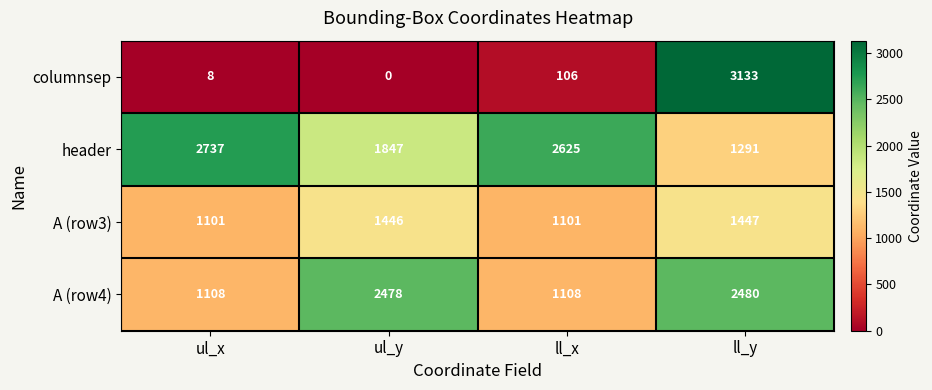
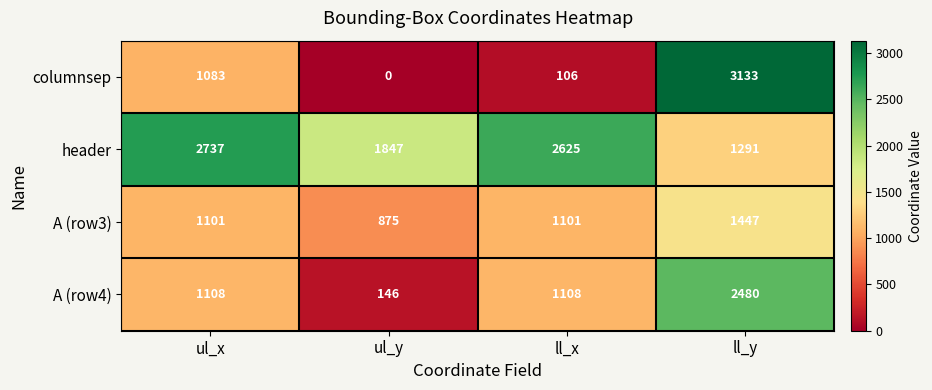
columnsep, ul_x: 8 -> 1083
A (row3), ul_y: 1446 -> 875
A (row4), ul_y: 2478 -> 146
